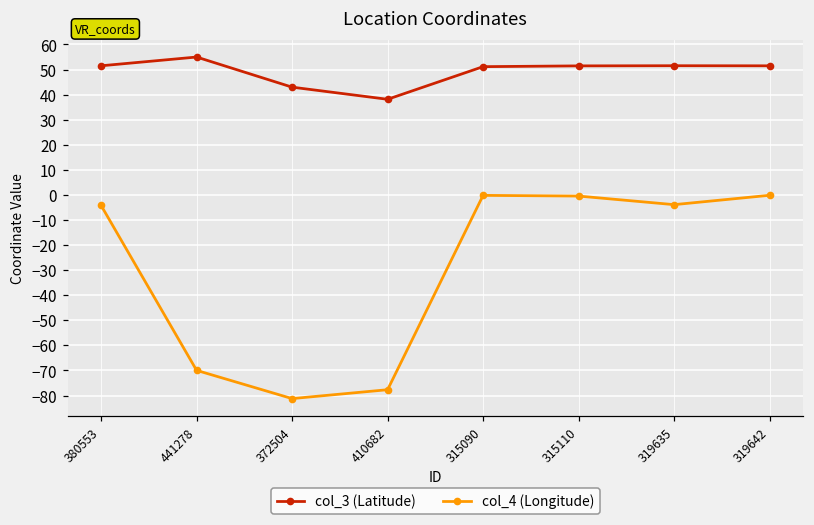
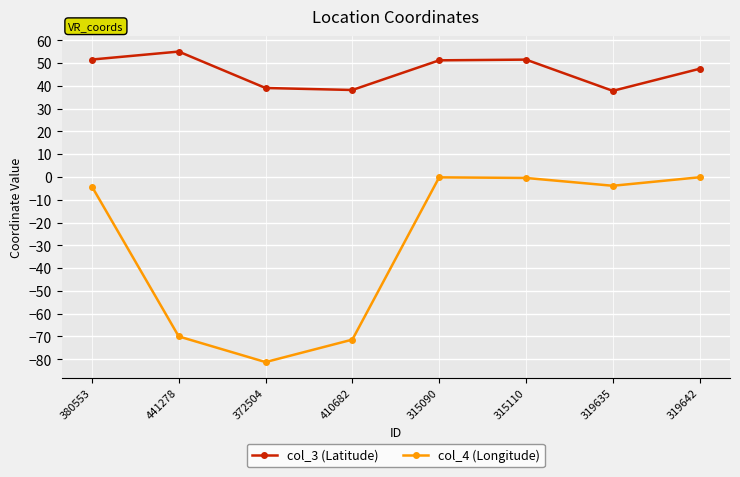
col_3 (Latitude), 372504: 43 -> 39
col_4 (Longitude), 410682: -78 -> -71
col_3 (Latitude), 319635: 52 -> 38
col_3 (Latitude), 319642: 51 -> 47
